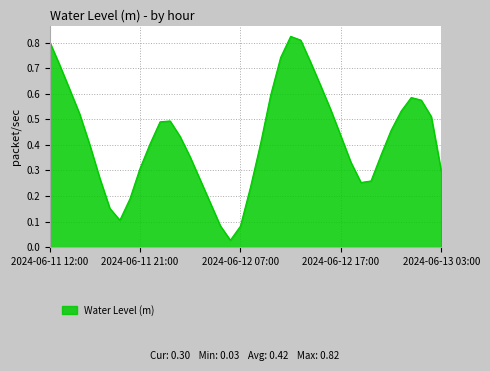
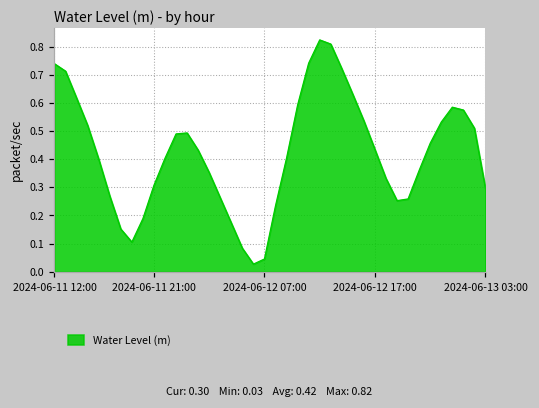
2024-06-11 12:00: 0.80 -> 0.74
2024-06-12 07:00: 0.08 -> 0.05
